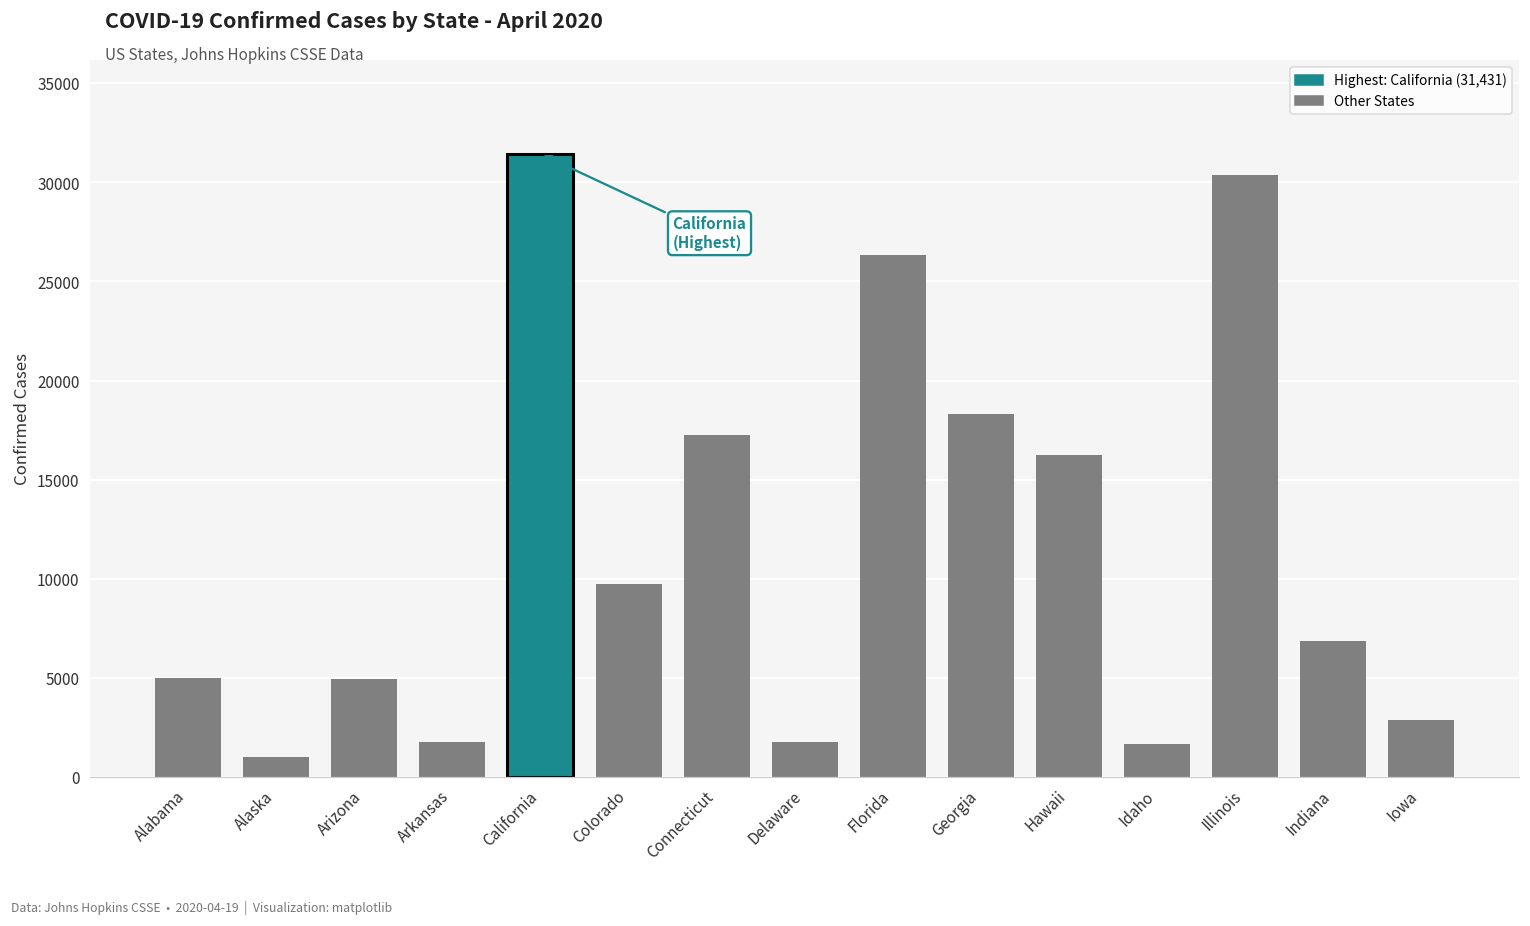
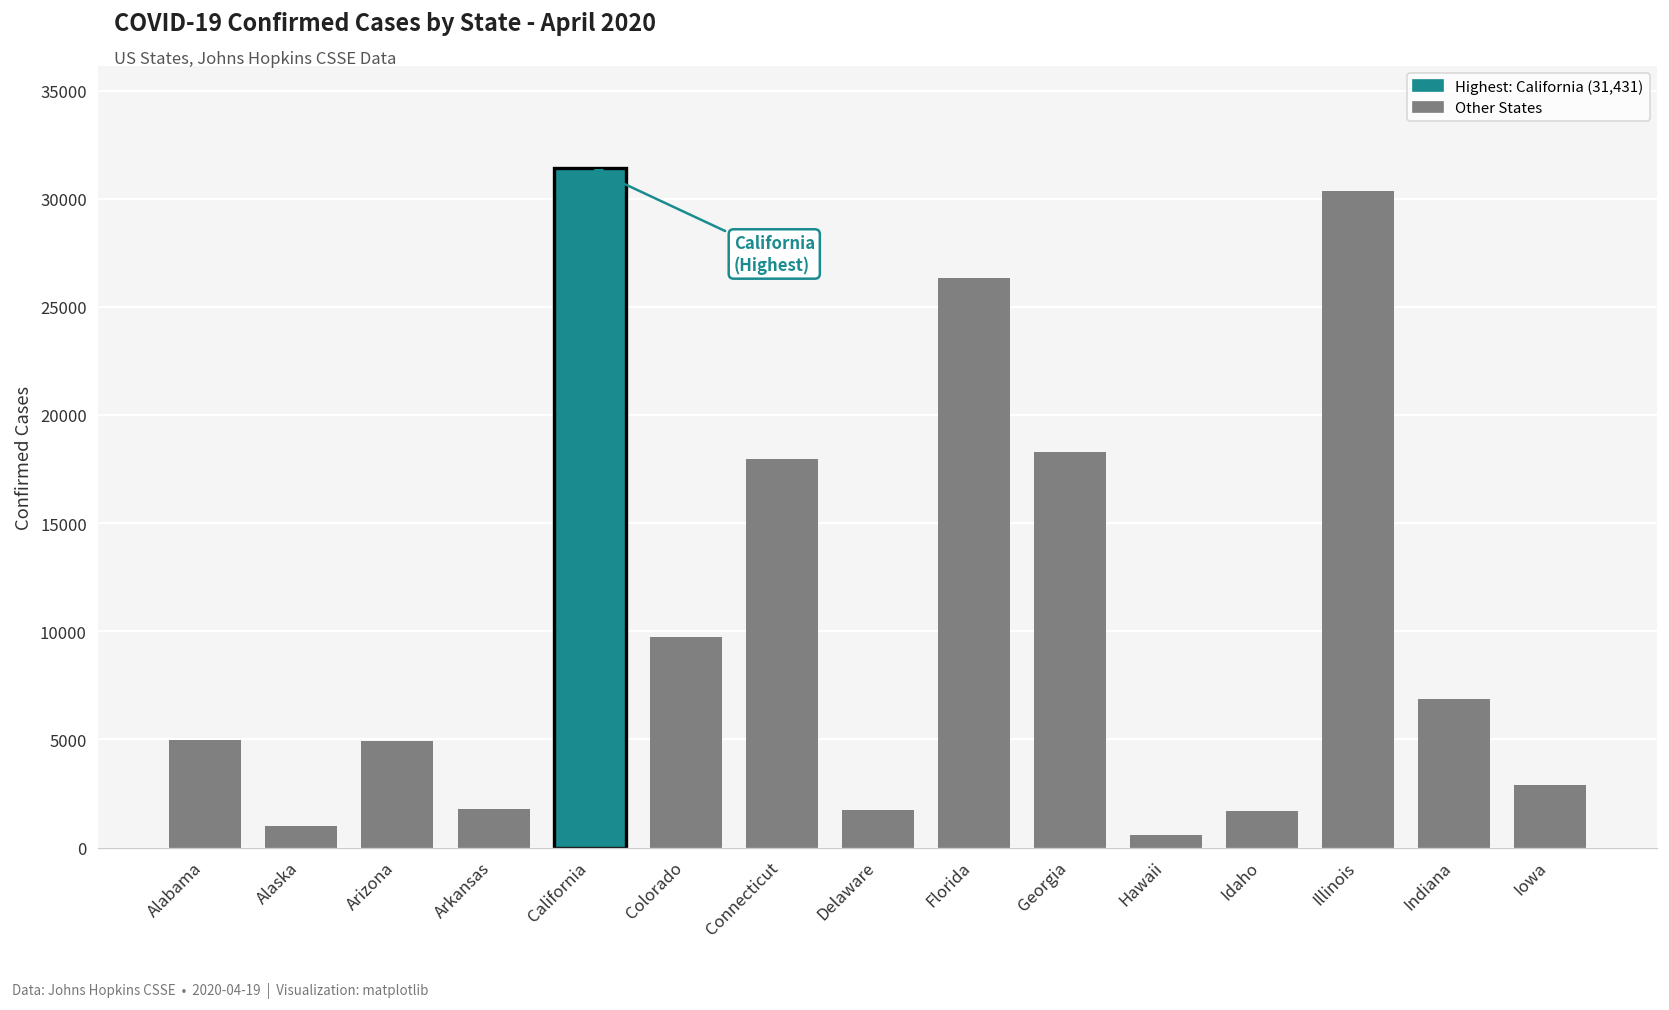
Connecticut: 17200 -> 18000
Hawaii: 16200 -> 600
